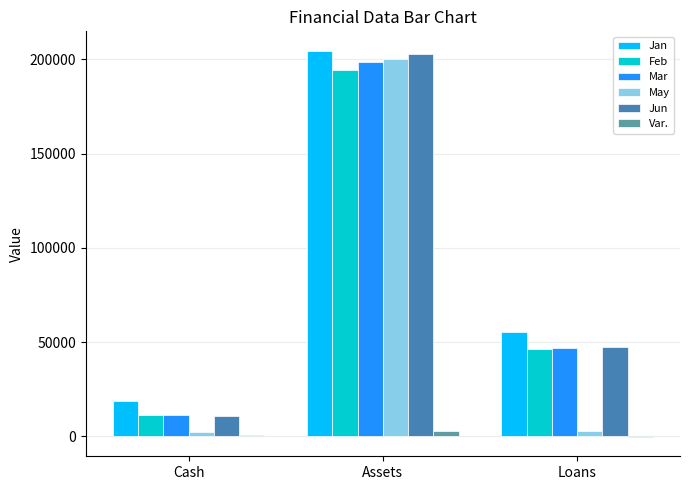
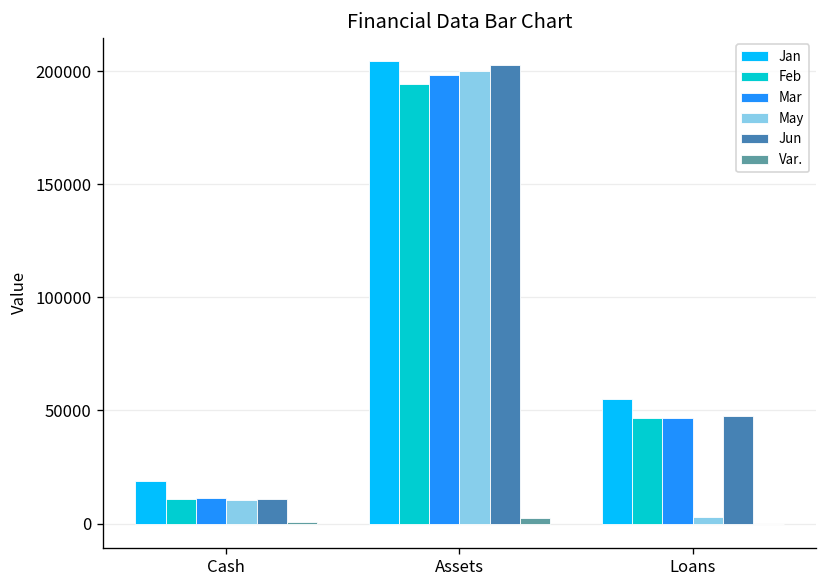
May, Cash: 3000 -> 10000
